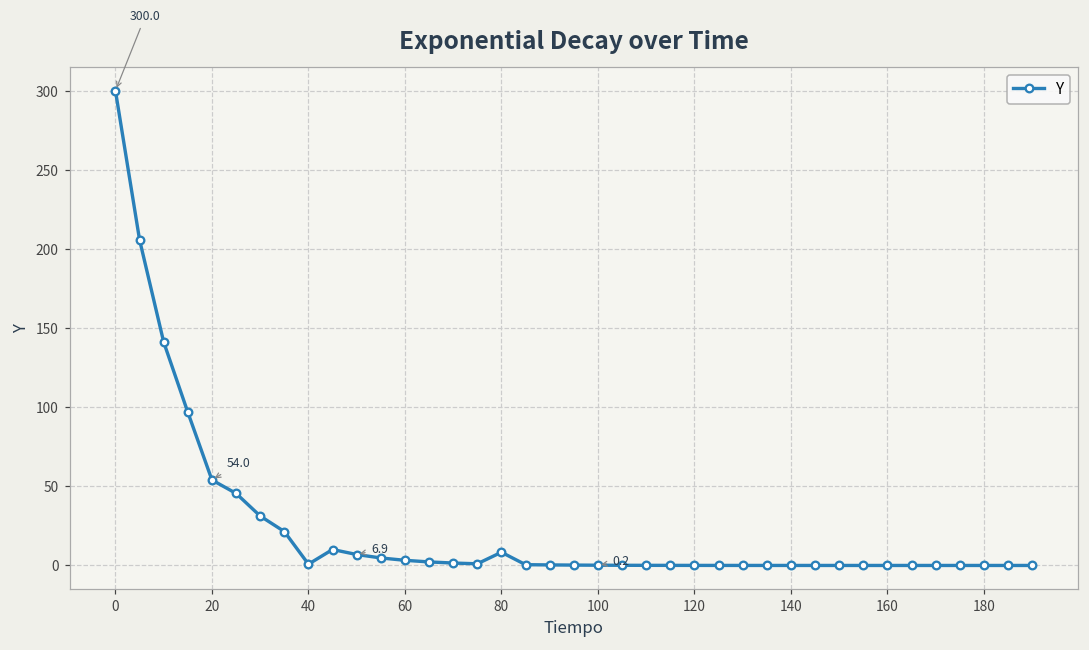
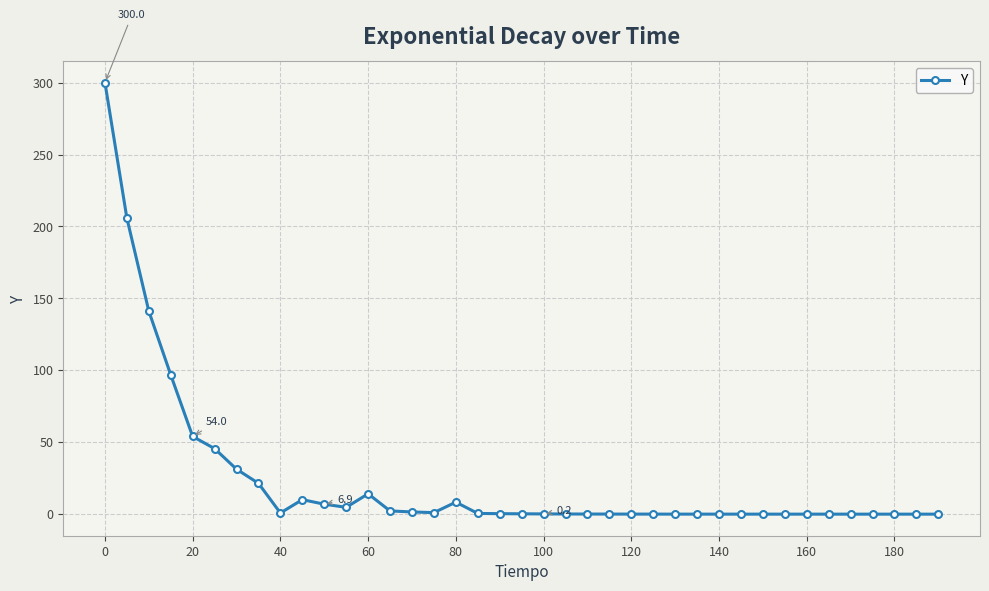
60: 3 -> 14
